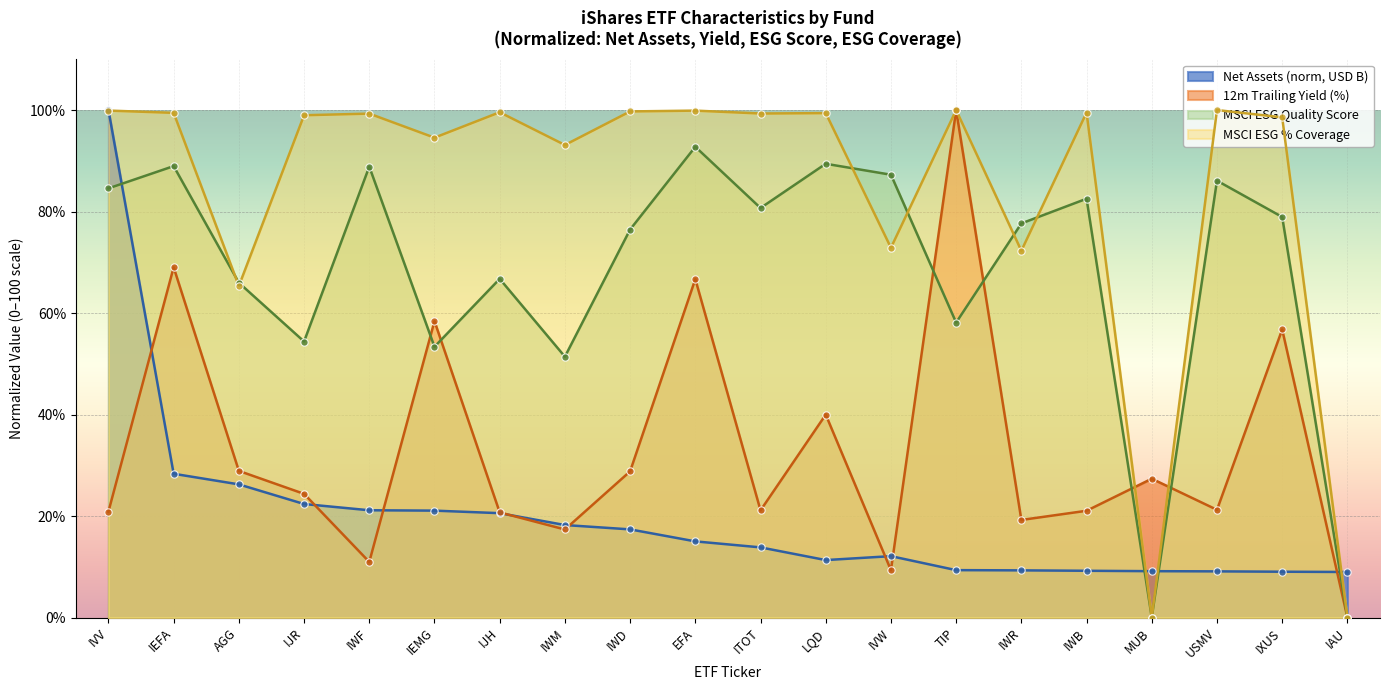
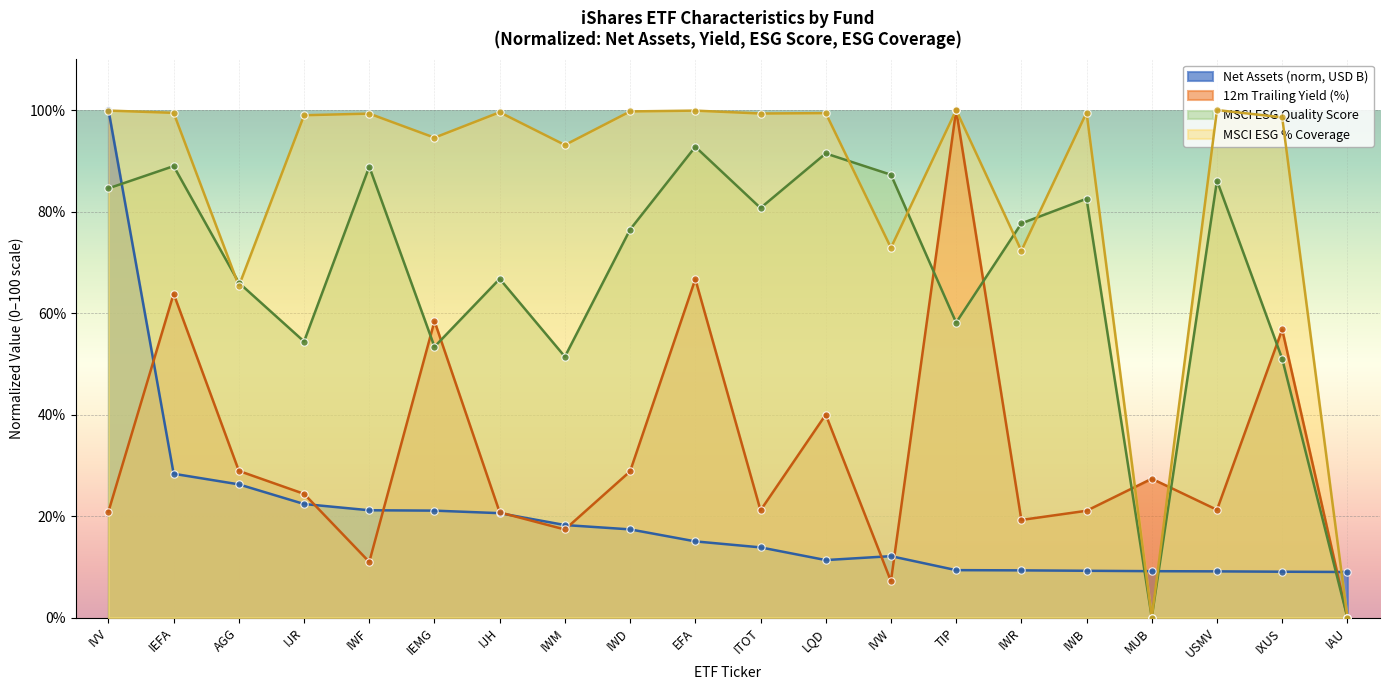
12m Trailing Yield (%), IEFA: 69% -> 64%
MSCI ESG Quality Score, LQD: 89% -> 91%
12m Trailing Yield (%), IVW: 9% -> 7%
MSCI ESG Quality Score, IXUS: 79% -> 51%
